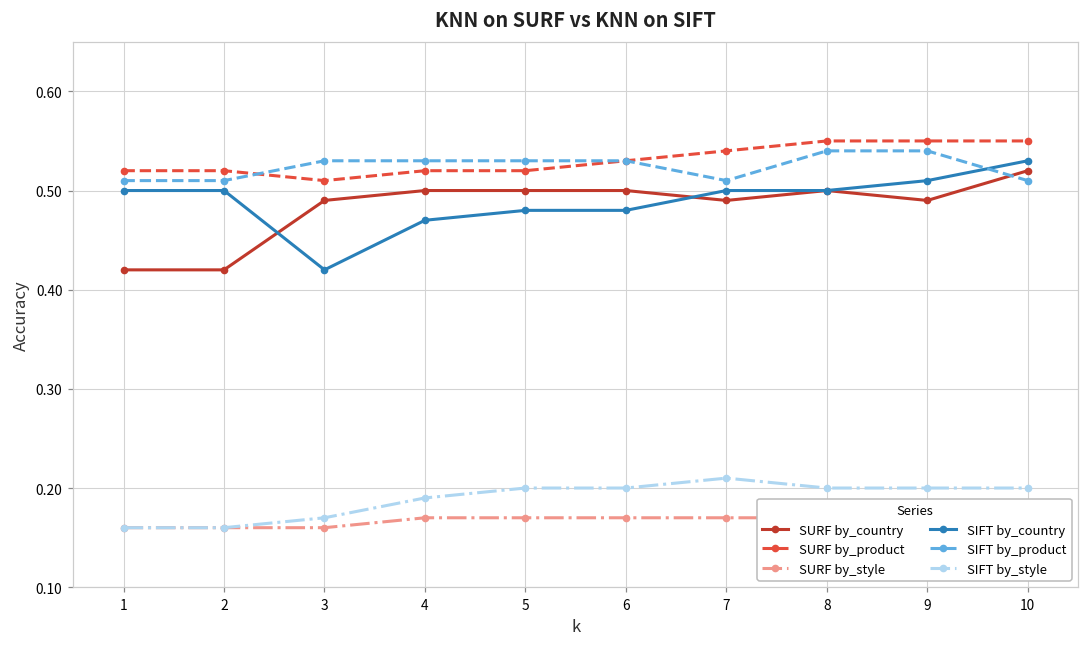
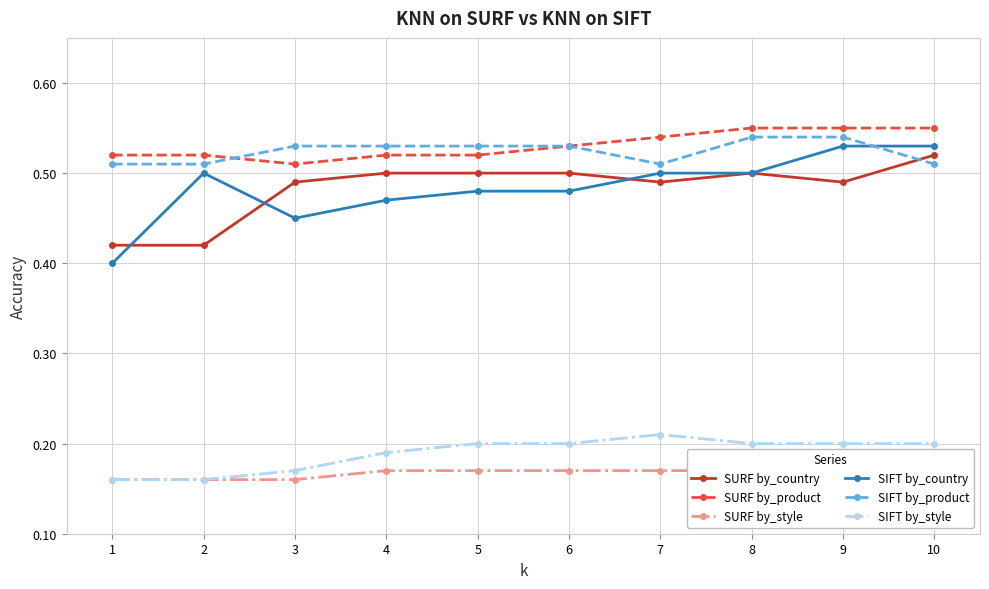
SIFT by_country, 1: 0.5 -> 0.4
SIFT by_country, 3: 0.42 -> 0.45
SIFT by_country, 9: 0.51 -> 0.53
